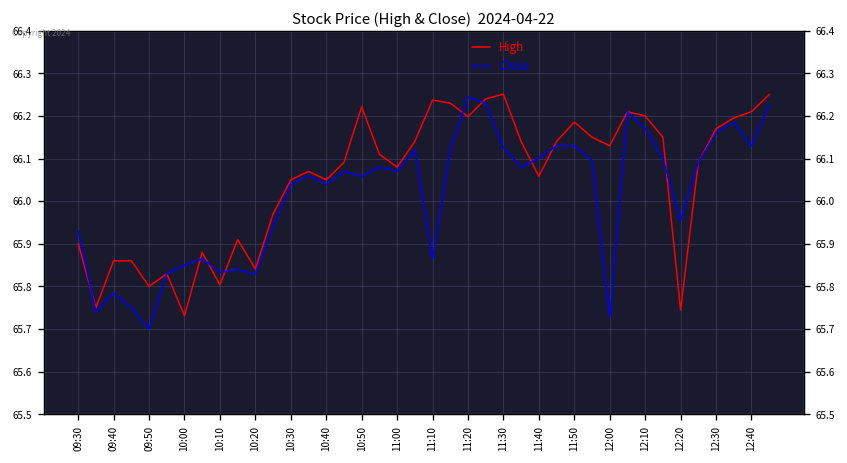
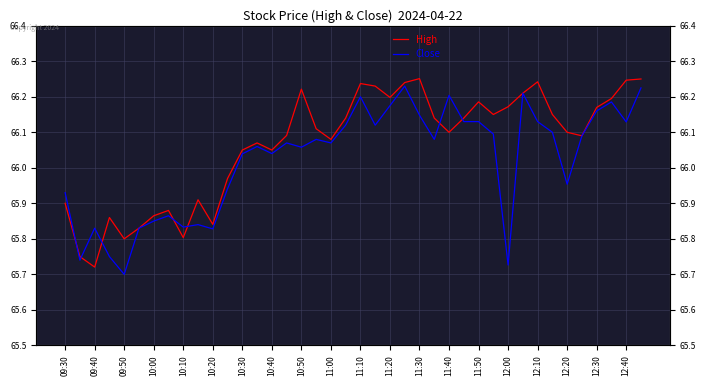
High, 09:40: 65.86 -> 65.72
Close, 09:40: 65.78 -> 65.83
High, 10:00: 65.73 -> 65.86
Close, 11:10: 65.86 -> 66.20
Close, 11:20: 66.24 -> 66.18
Close, 11:30: 66.13 -> 66.15
High, 11:40: 66.06 -> 66.10
Close, 11:40: 66.10 -> 66.20
High, 12:00: 66.13 -> 66.17
High, 12:10: 66.20 -> 66.24
Close, 12:10: 66.17 -> 66.13
High, 12:20: 65.74 -> 66.10
High, 12:40: 66.21 -> 66.25
